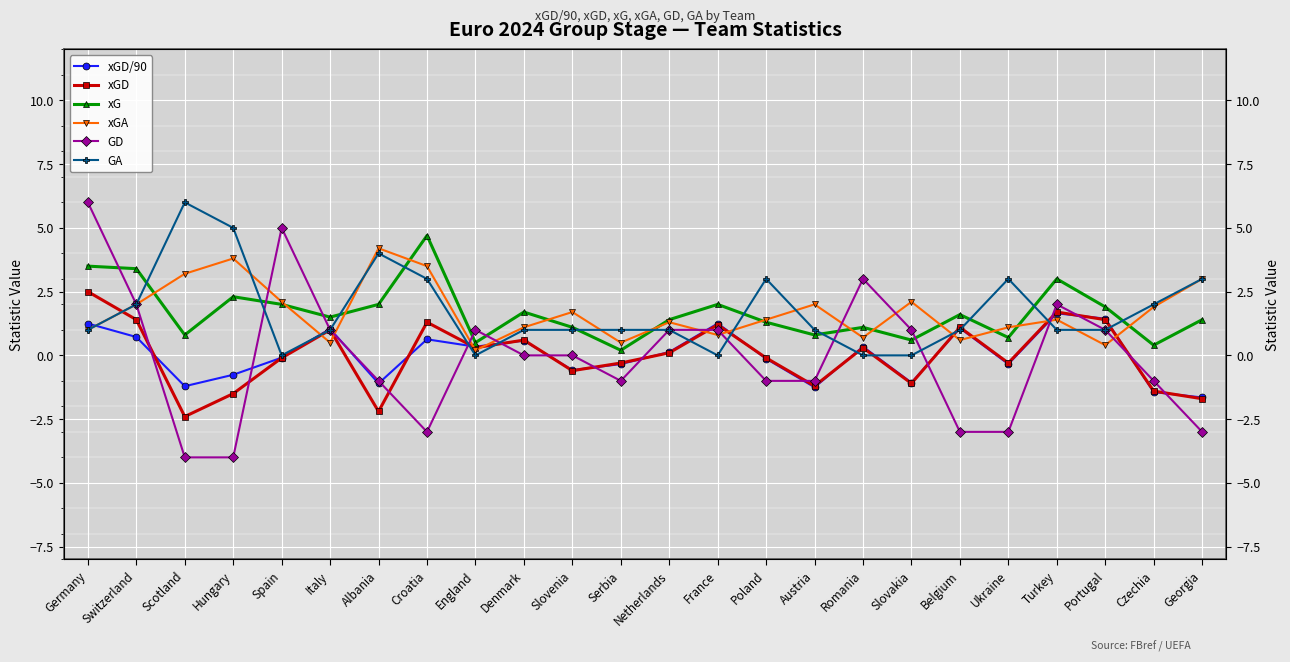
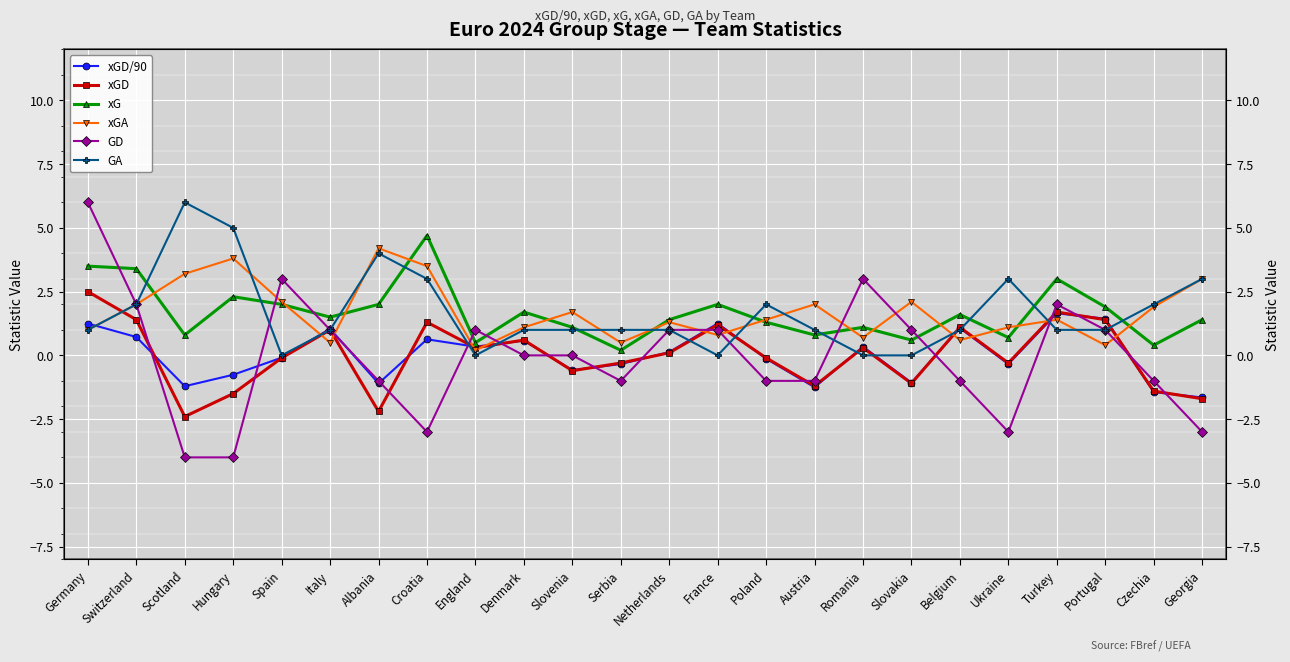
GD, Spain: 5 -> 3
GA, Poland: 3 -> 2
GD, Belgium: -3 -> -1
